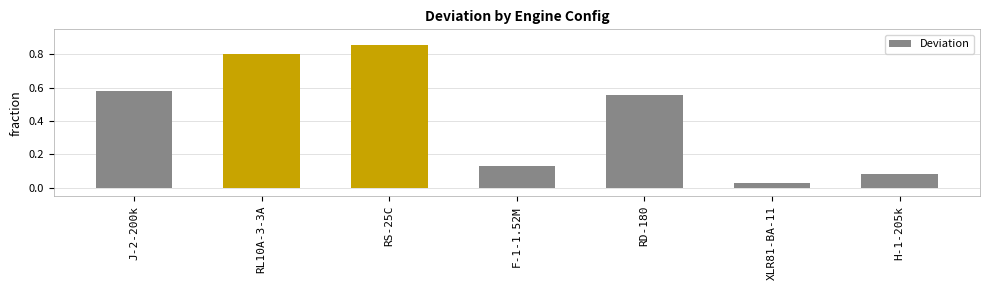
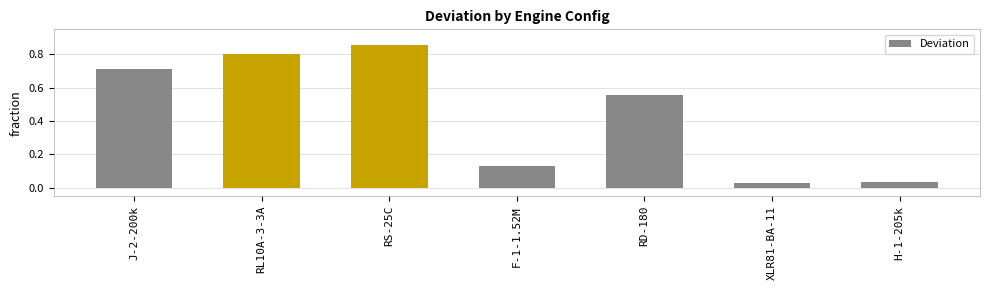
J-2-200k: 0.58 -> 0.71
H-1-205k: 0.08 -> 0.03
